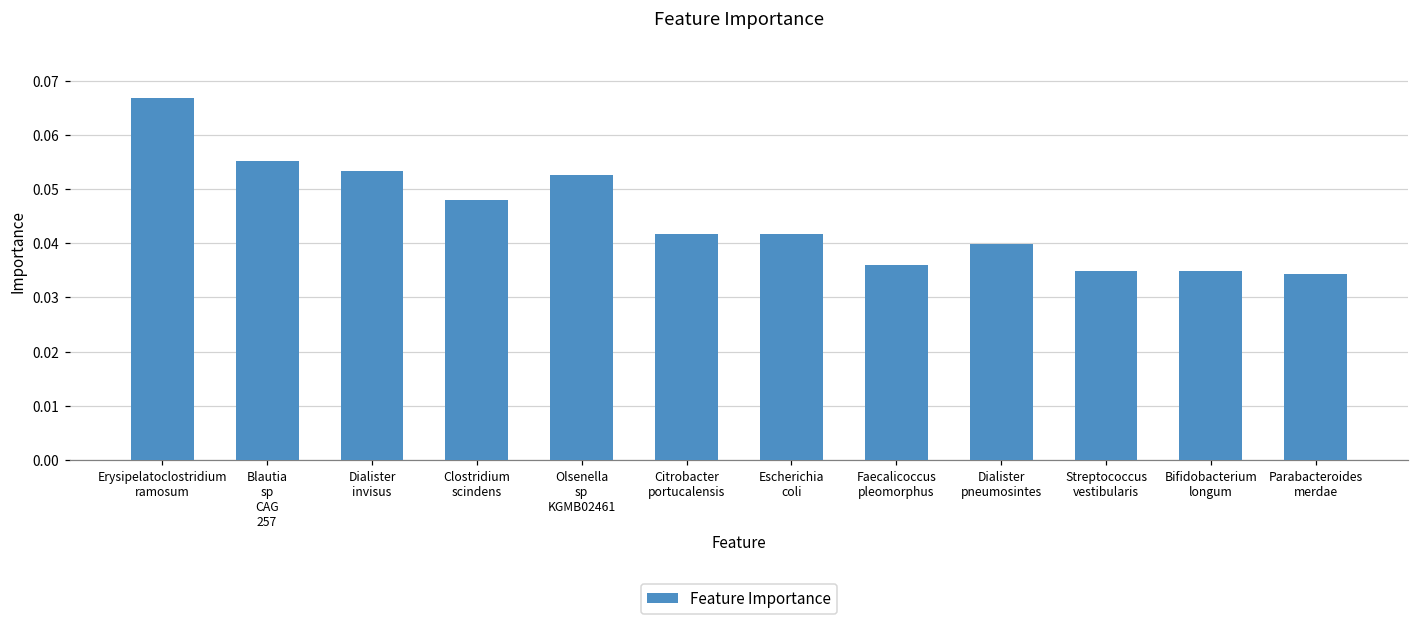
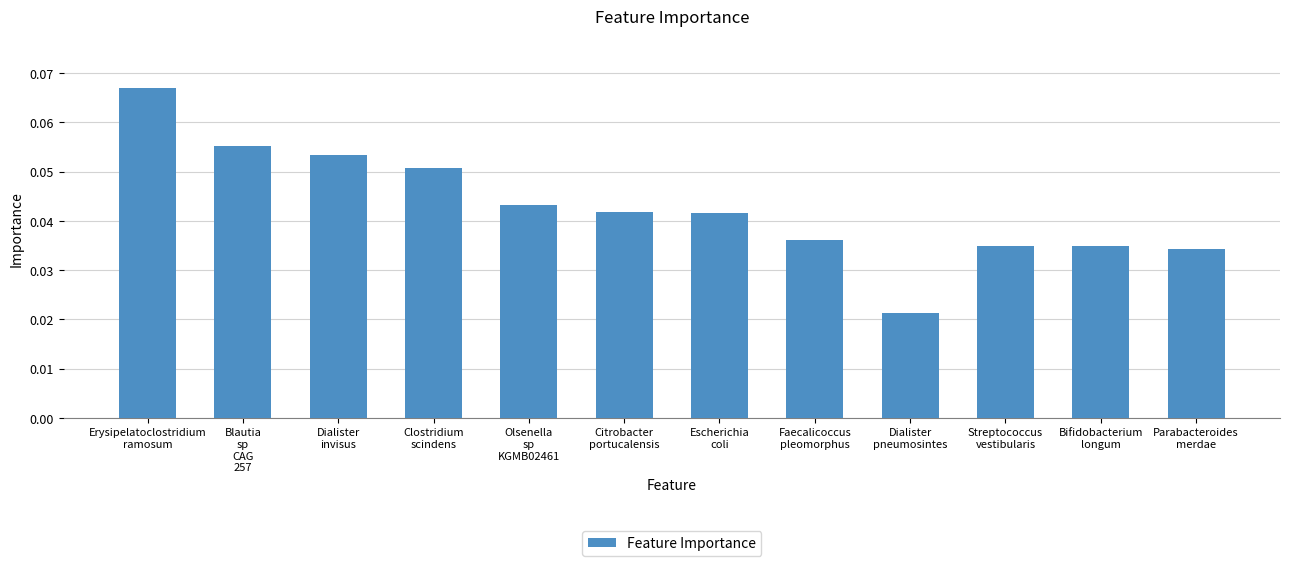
Clostridium scindens: 0.048 -> 0.051
Olsenella sp KGMB02461: 0.053 -> 0.043
Dialister pneumosintes: 0.040 -> 0.021
